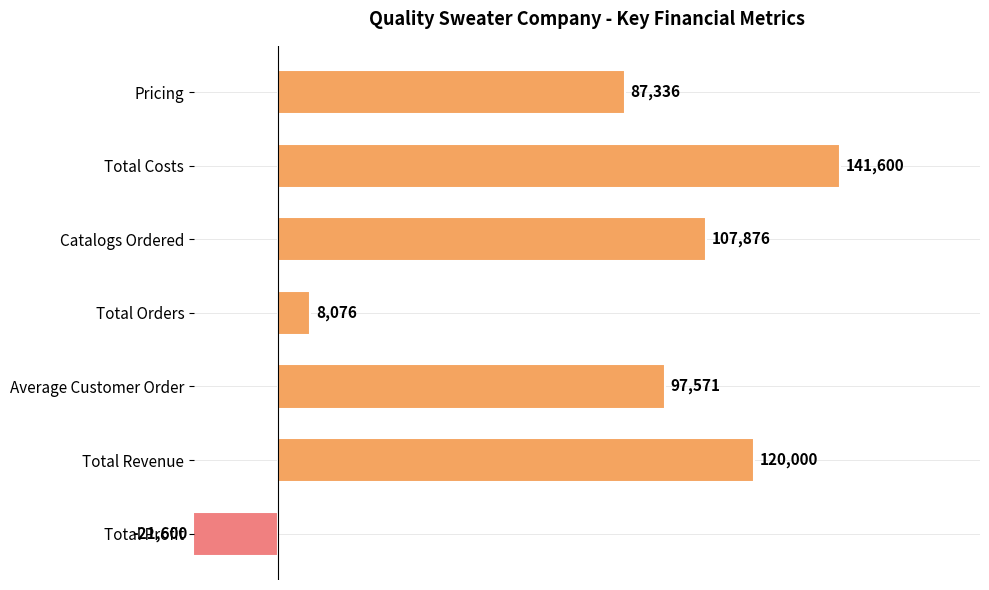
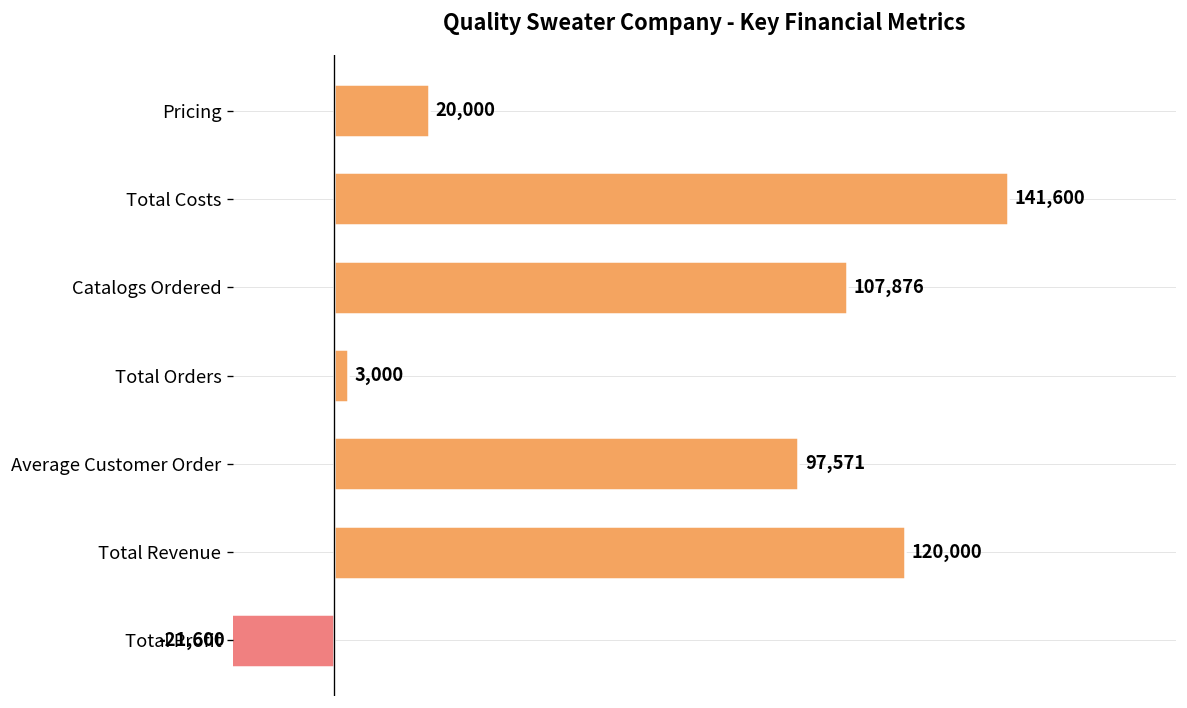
Pricing: 87,336 -> 20,000
Total Orders: 8,076 -> 3,000
